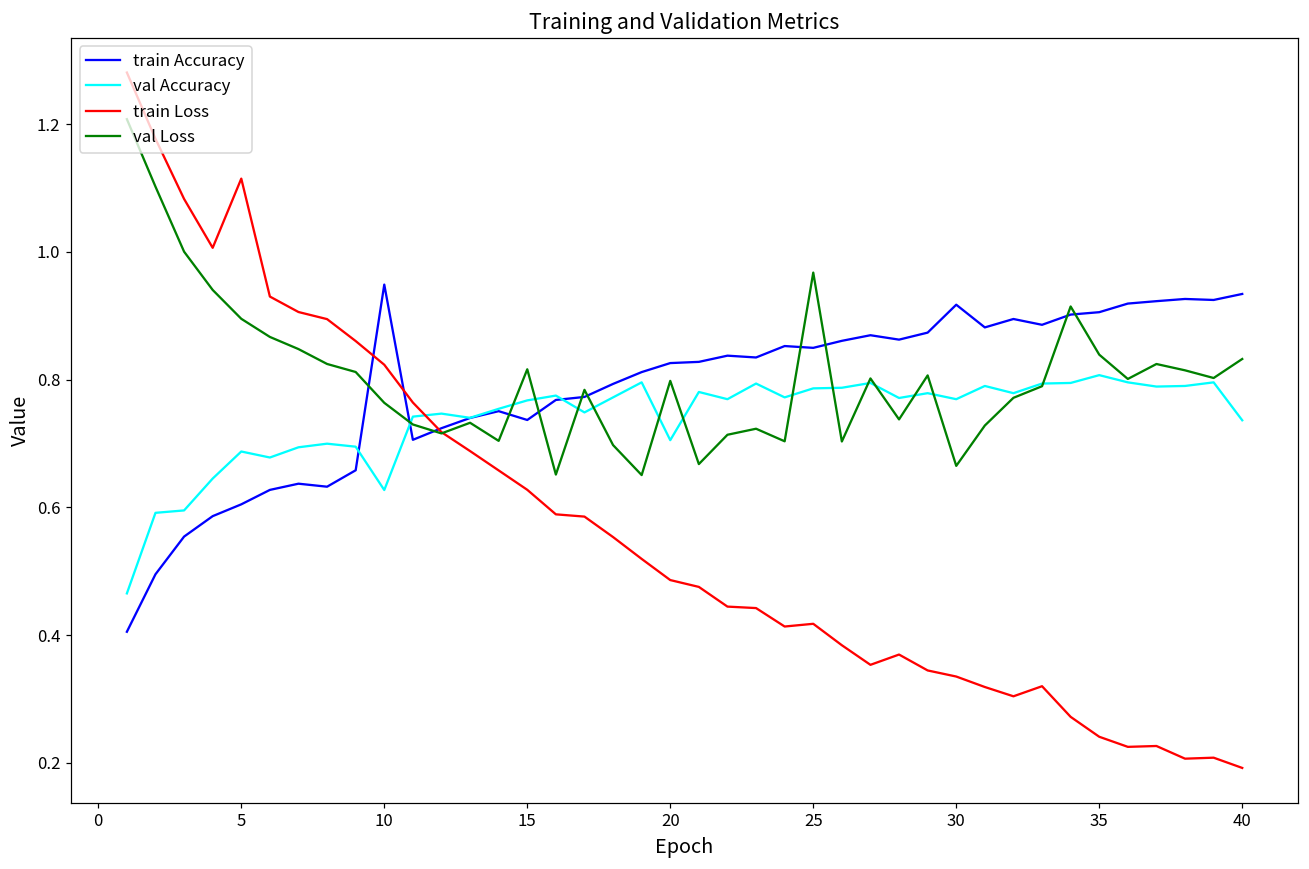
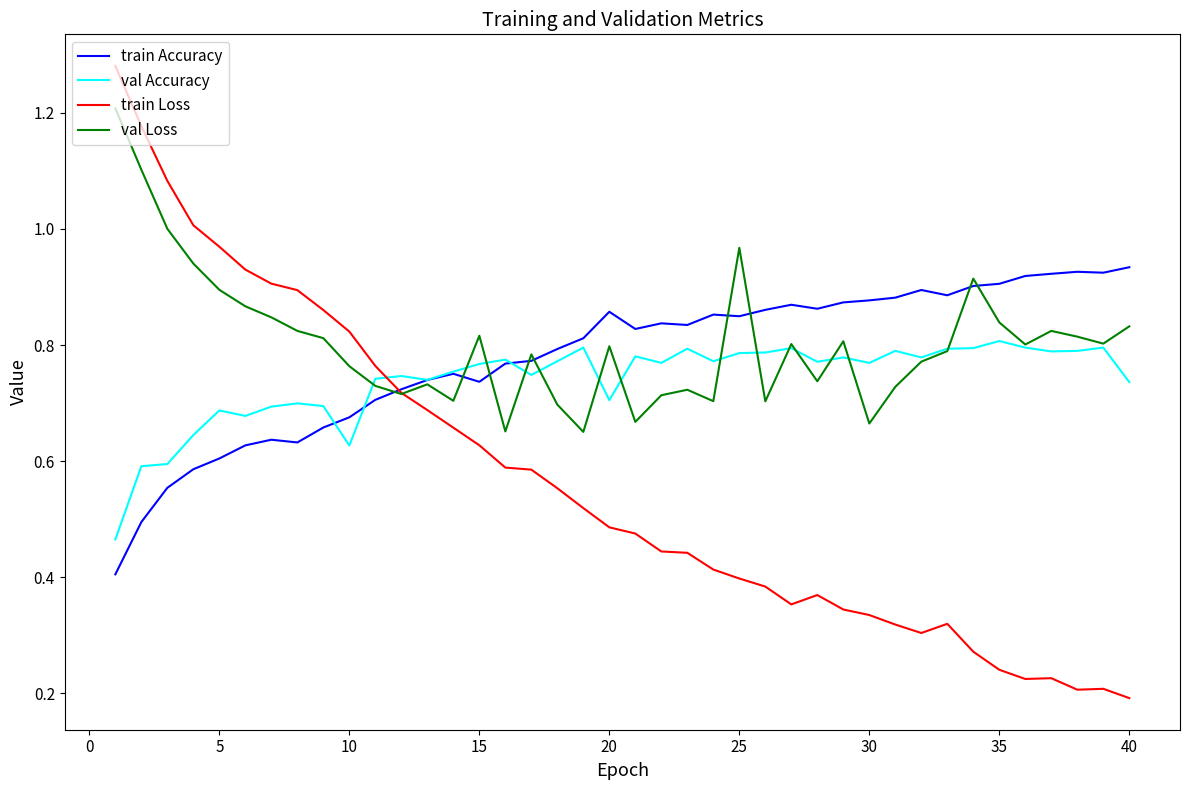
train Loss, 5: 1.11 -> 0.97
train Accuracy, 10: 0.95 -> 0.68
train Accuracy, 20: 0.83 -> 0.86
train Loss, 25: 0.42 -> 0.40
train Accuracy, 30: 0.92 -> 0.88
